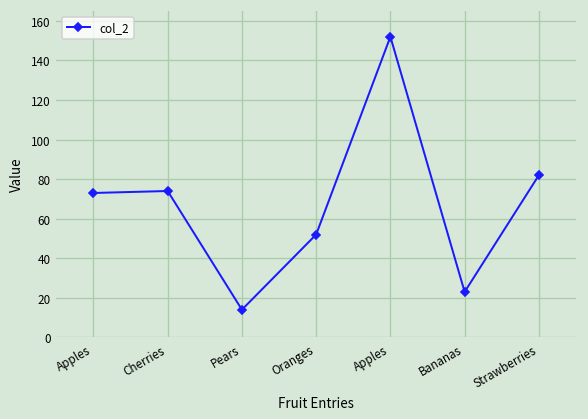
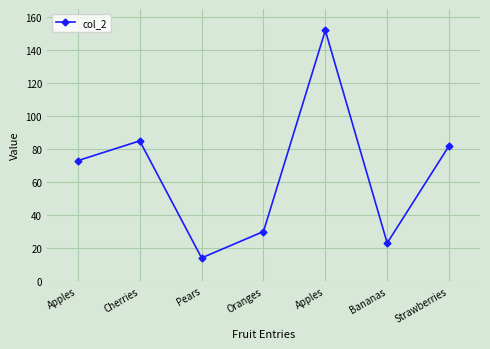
Cherries: 74 -> 85
Oranges: 52 -> 30
